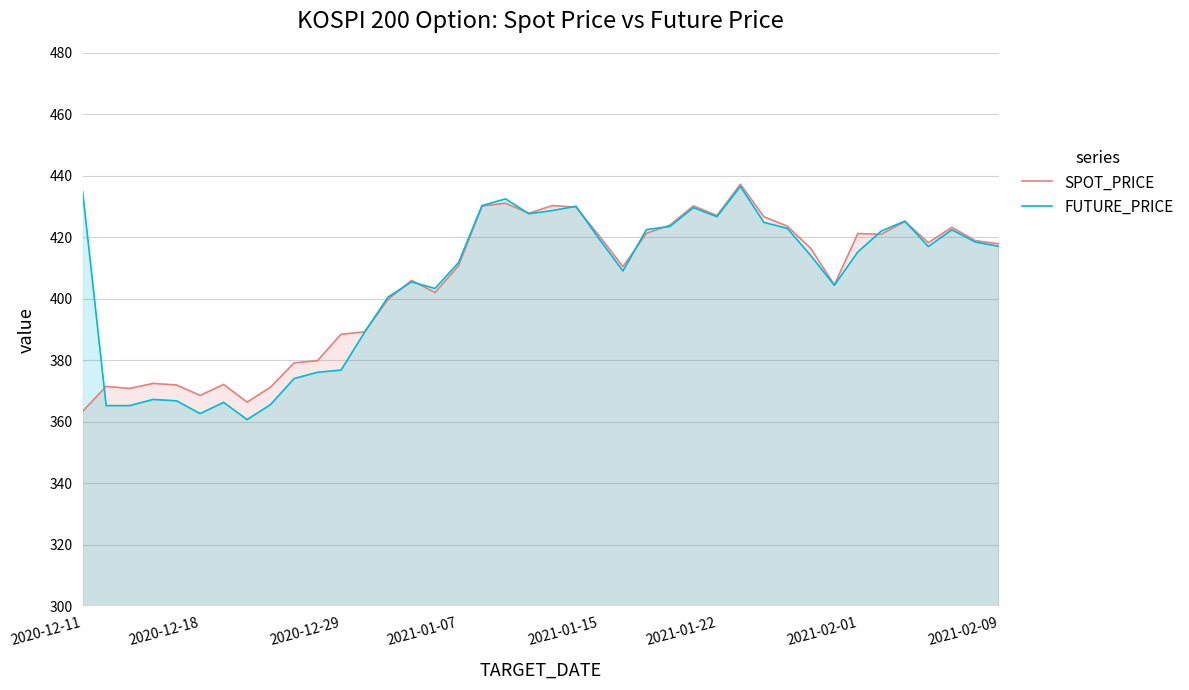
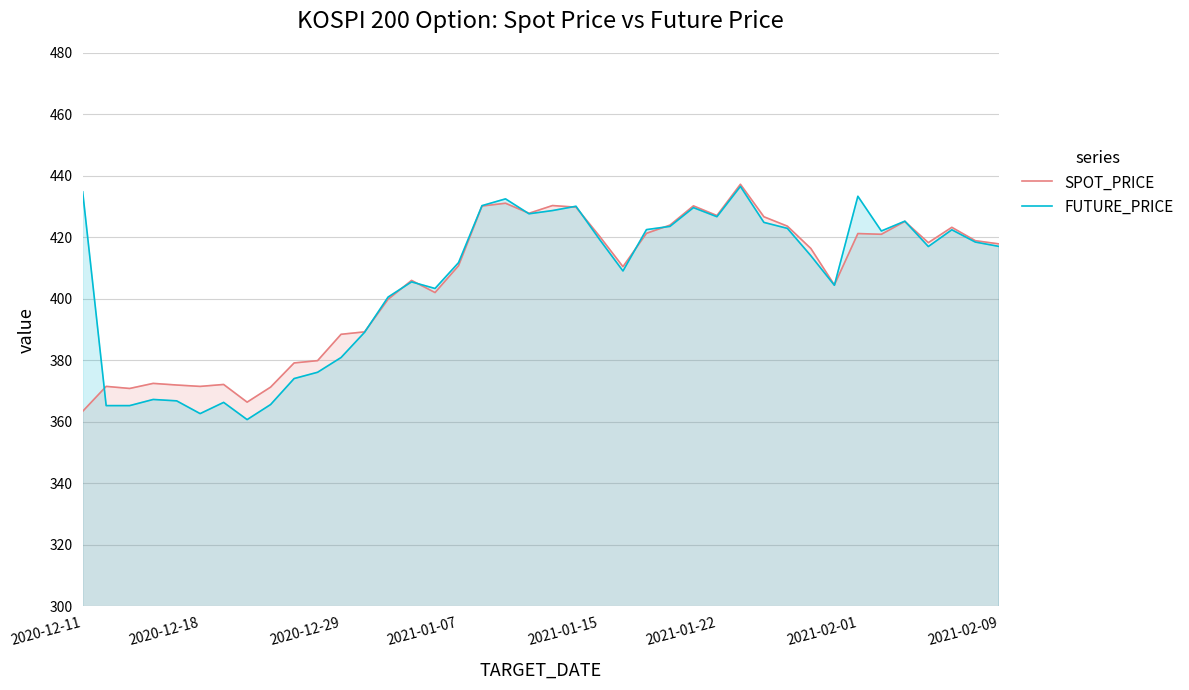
SPOT_PRICE, 2020-12-18: 369 -> 372
FUTURE_PRICE, 2020-12-29: 377 -> 381
FUTURE_PRICE, 2021-02-01: 415 -> 433
